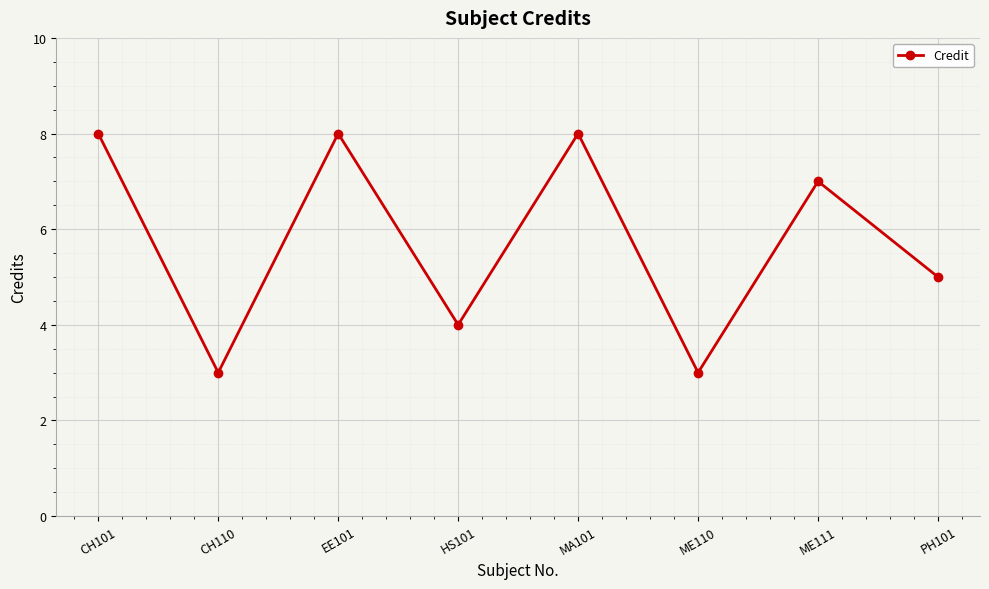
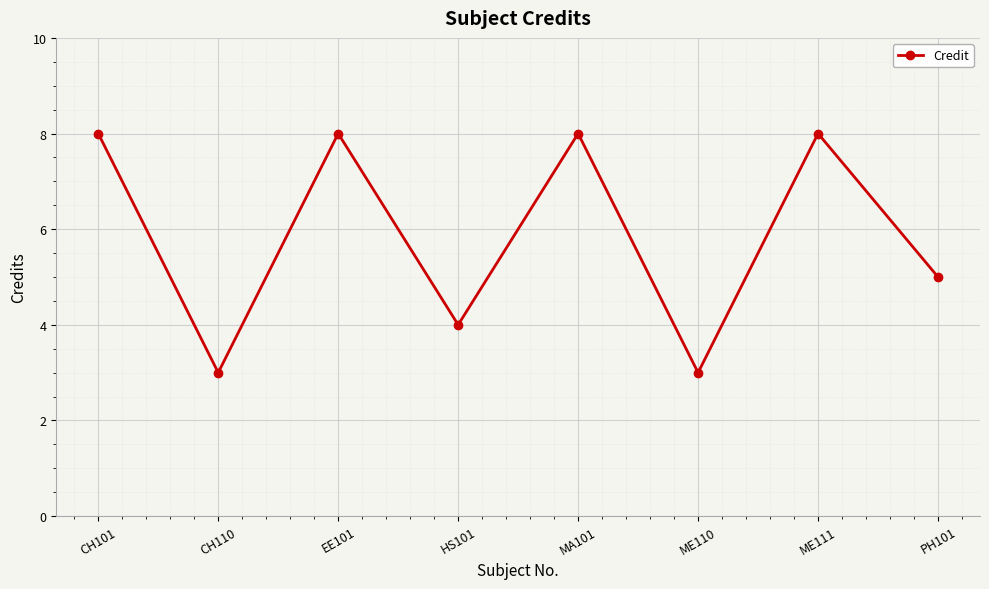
ME111: 7 -> 8
